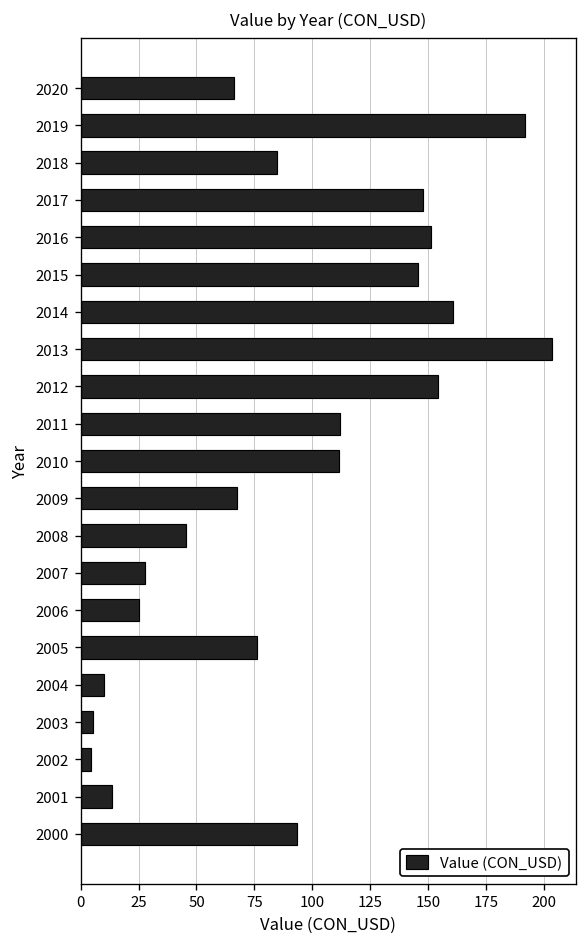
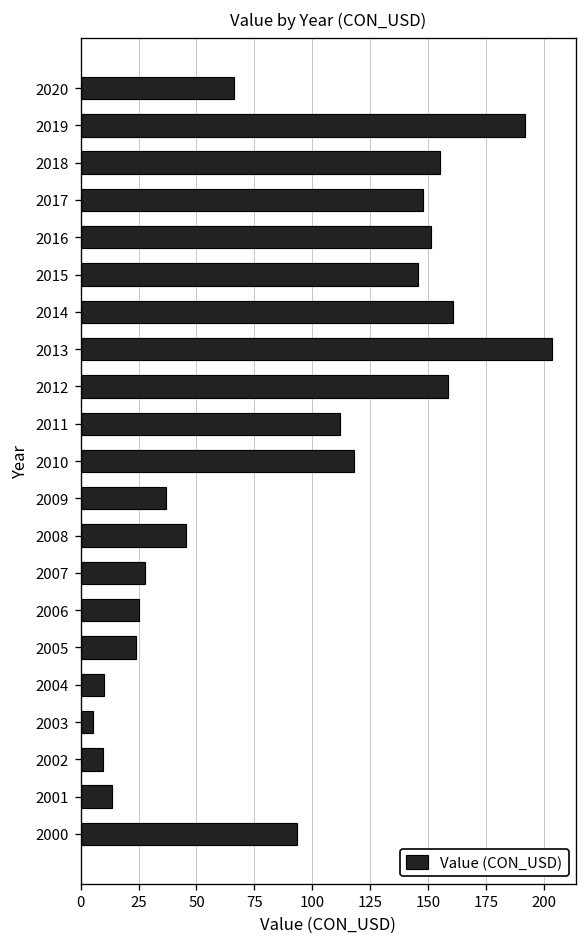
2018: 85 -> 155
2012: 154 -> 159
2010: 112 -> 118
2009: 68 -> 37
2005: 76 -> 24
2002: 5 -> 10
